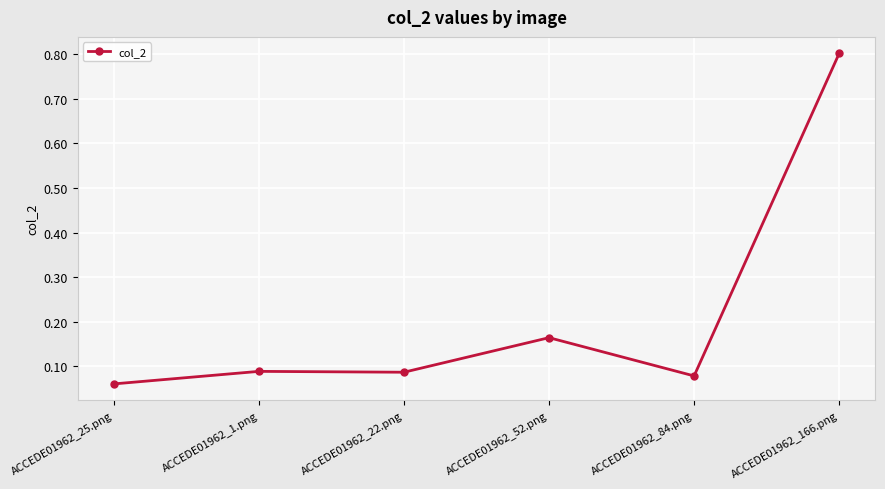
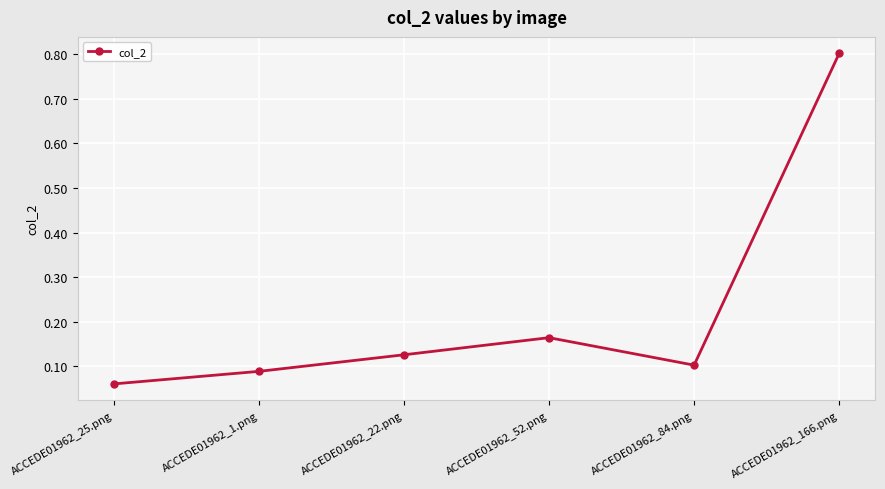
ACCEDE01962_22.png: 0.09 -> 0.13
ACCEDE01962_84.png: 0.08 -> 0.10
